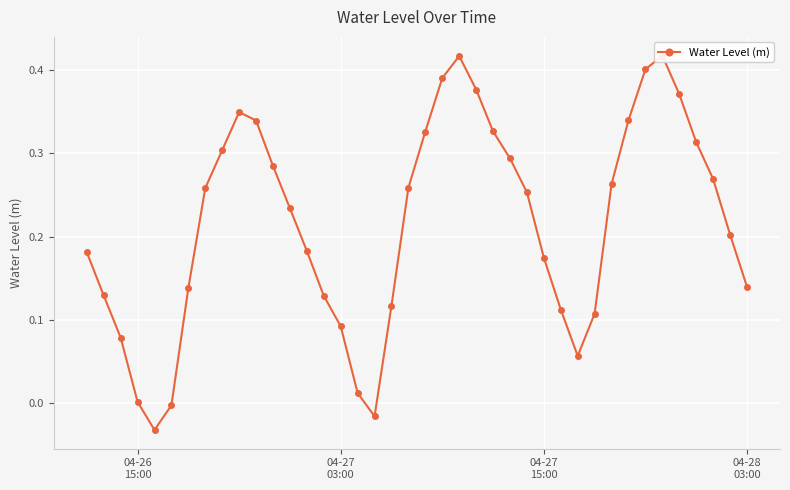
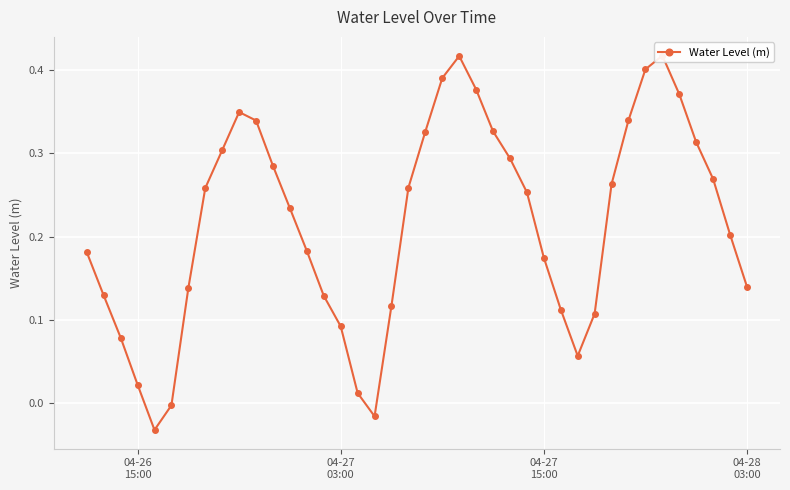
04-26 15:00: 0.00 -> 0.02
